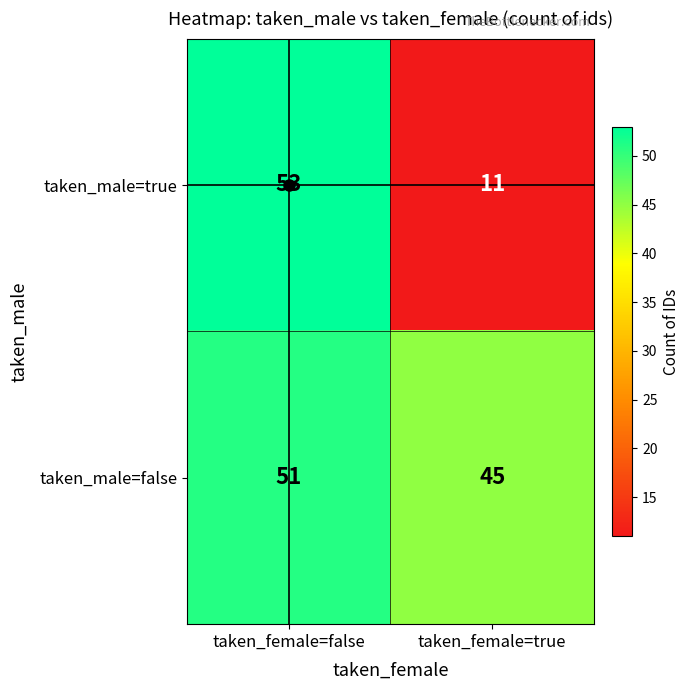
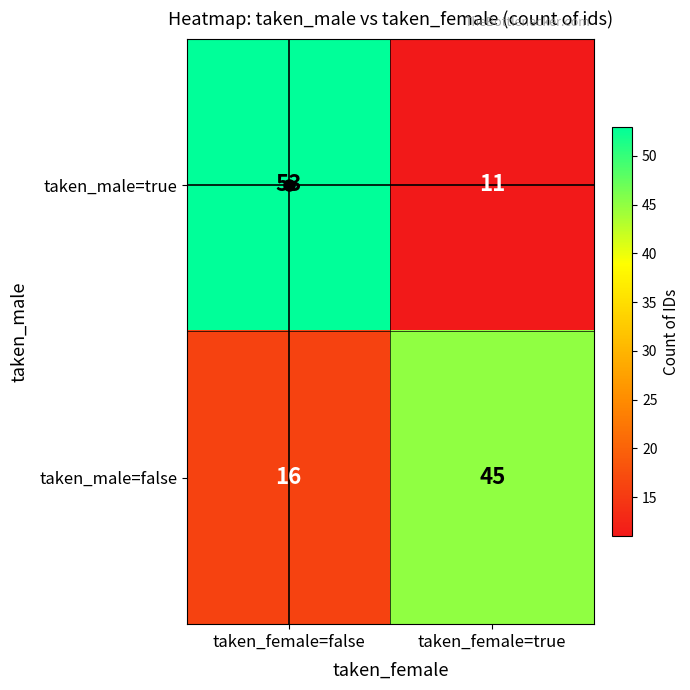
taken_male=false, taken_female=false: 51 -> 16
